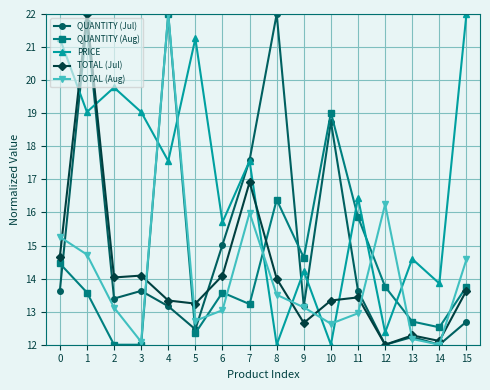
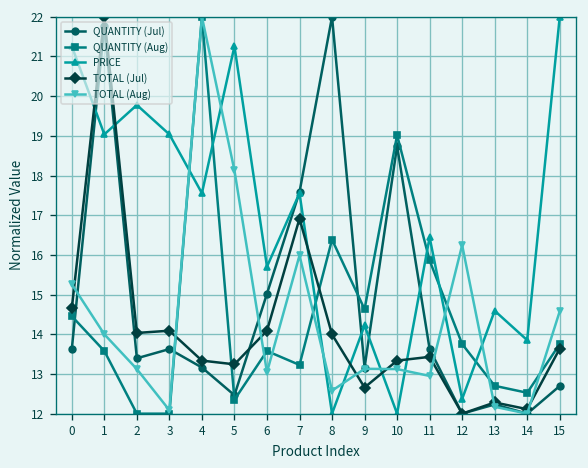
TOTAL (Aug), 1: 14.7 -> 14.0
TOTAL (Aug), 5: 12.7 -> 18.1
TOTAL (Aug), 8: 13.5 -> 12.6
TOTAL (Aug), 10: 12.6 -> 13.1
